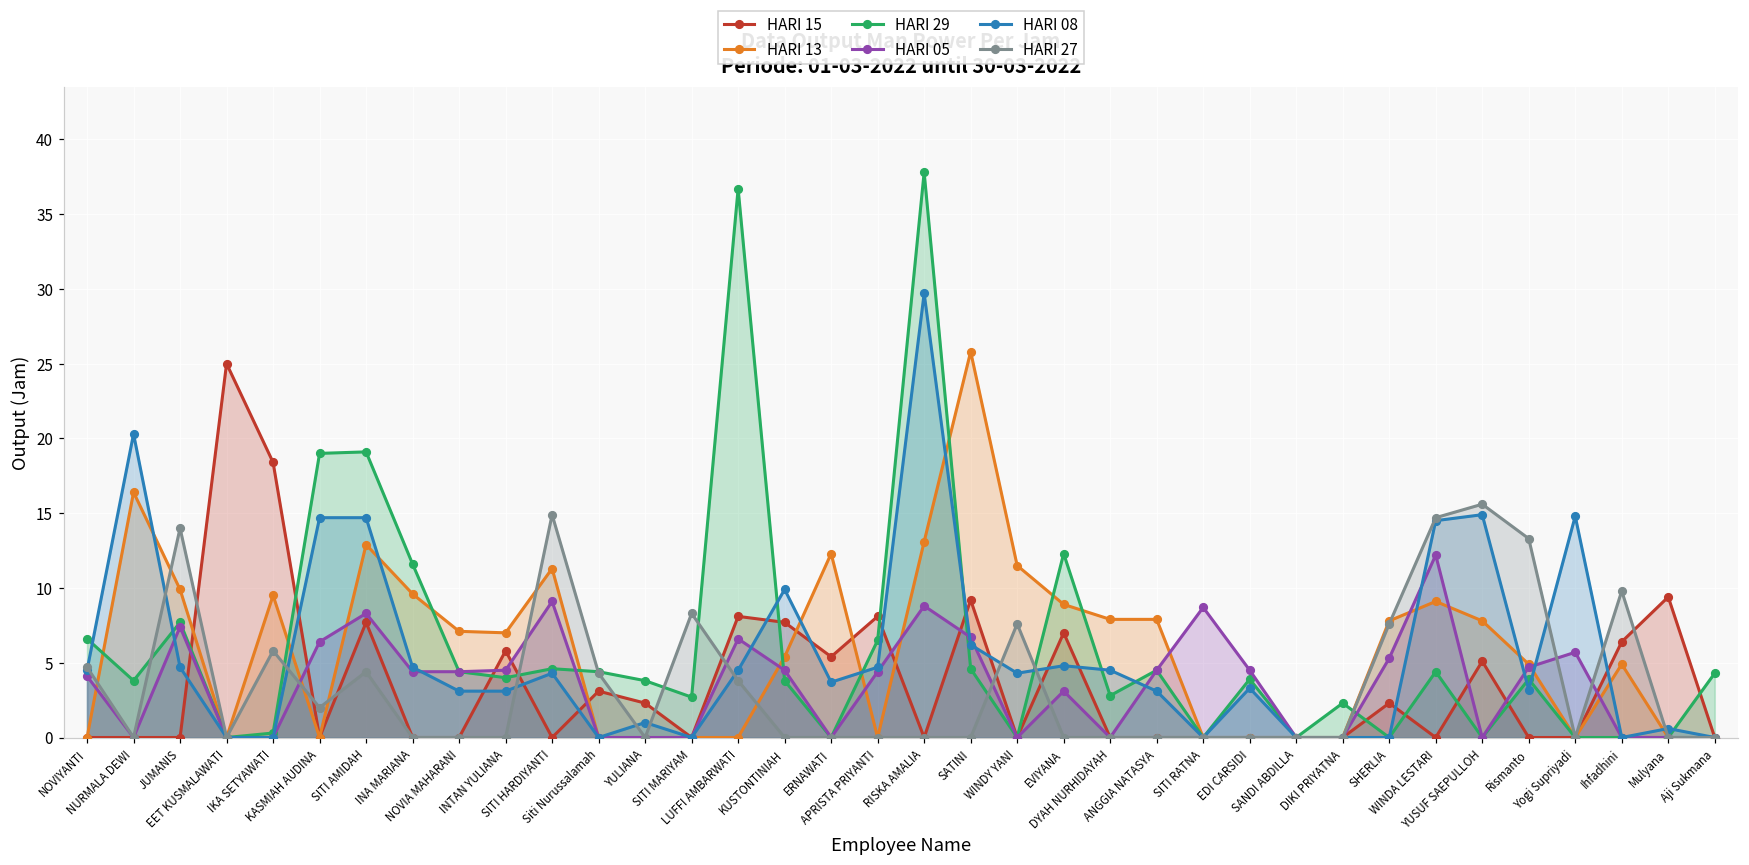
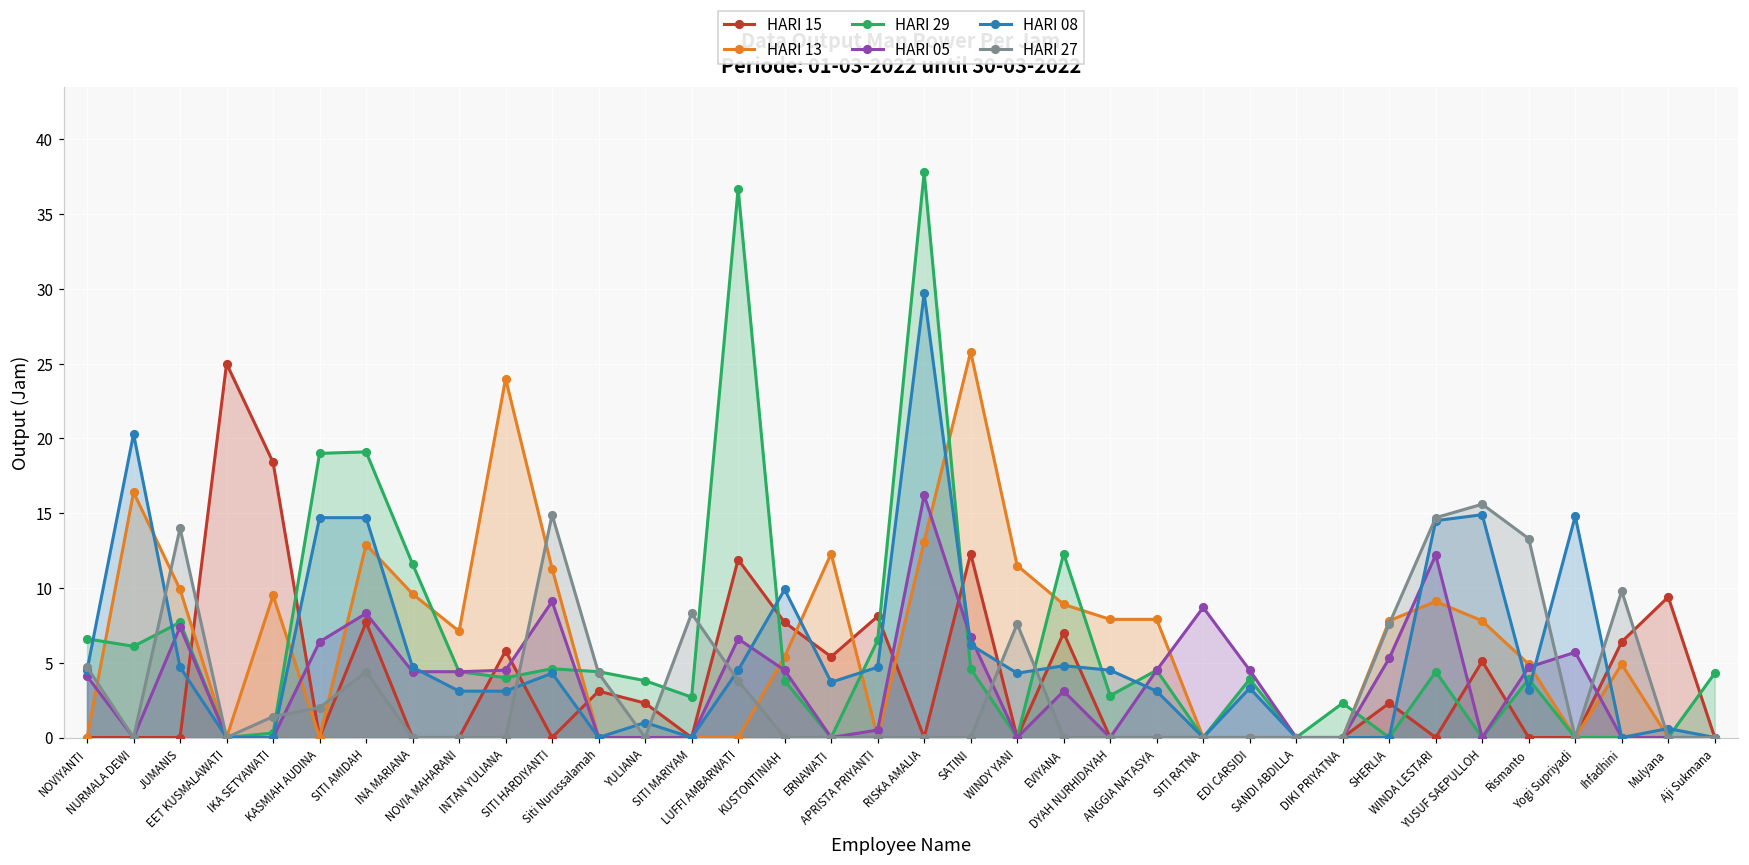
HARI 29, NURMALA DEWI: 3.8 -> 6.1
HARI 27, IKA SETYAWATI: 5.8 -> 1.4
HARI 13, INTAN YULIANA: 7 -> 24
HARI 15, LUFFI AMBARWATI: 8.1 -> 11.9
HARI 05, APRISTA PRIYANTI: 4.4 -> 0.5
HARI 05, RISKA AMALIA: 8.8 -> 16.2
HARI 15, SATINI: 9.2 -> 12.3
